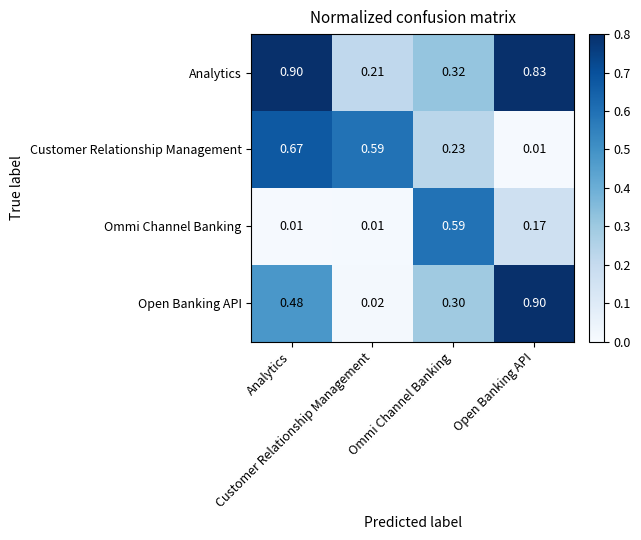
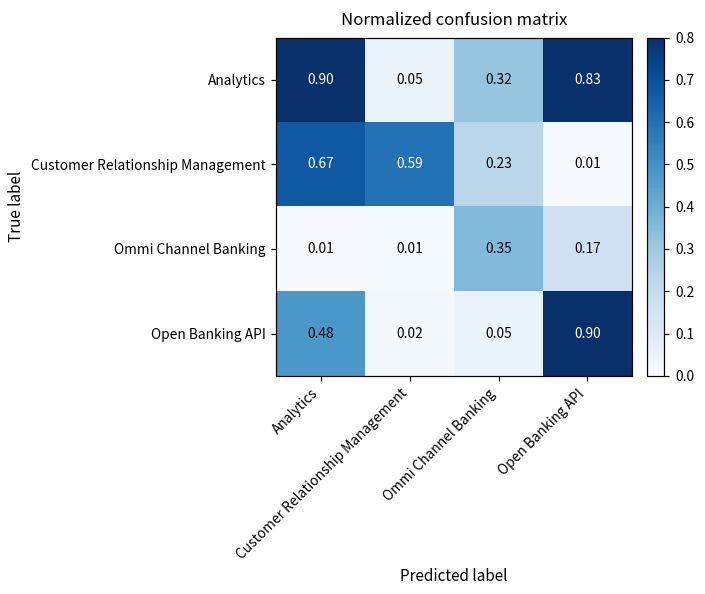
Analytics, Customer Relationship Management: 0.21 -> 0.05
Ommi Channel Banking, Ommi Channel Banking: 0.59 -> 0.35
Open Banking API, Ommi Channel Banking: 0.30 -> 0.05
